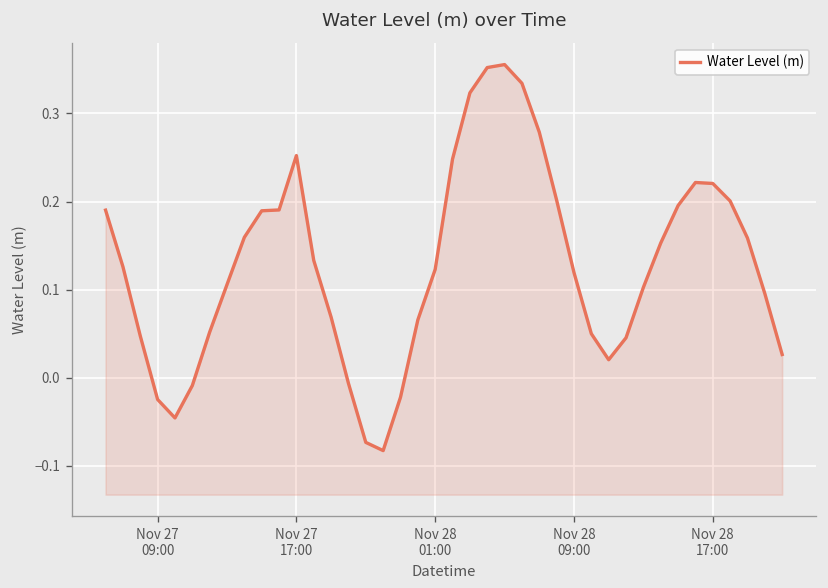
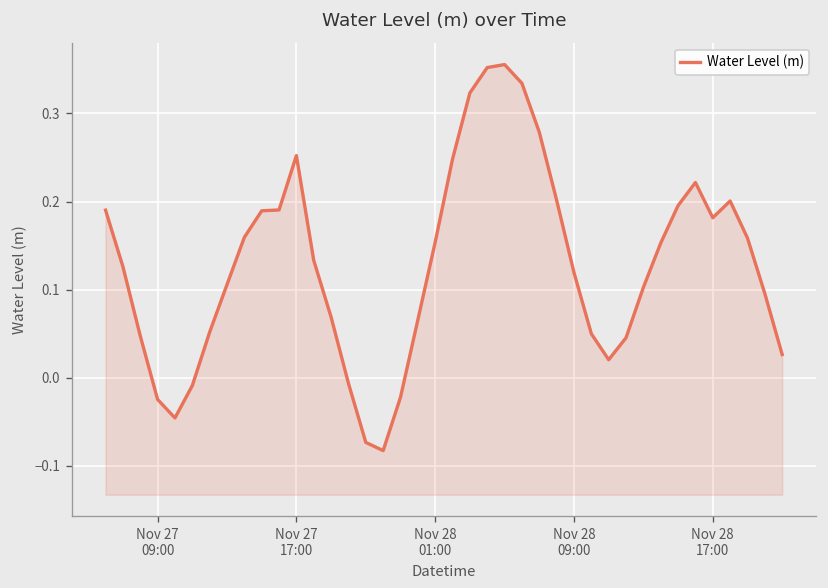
Nov 28 01:00: 0.12 -> 0.15
Nov 28 17:00: 0.22 -> 0.18
